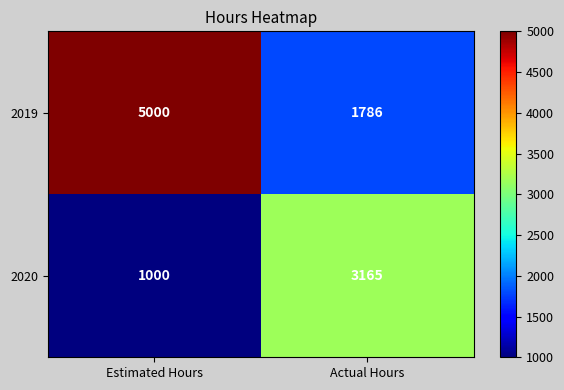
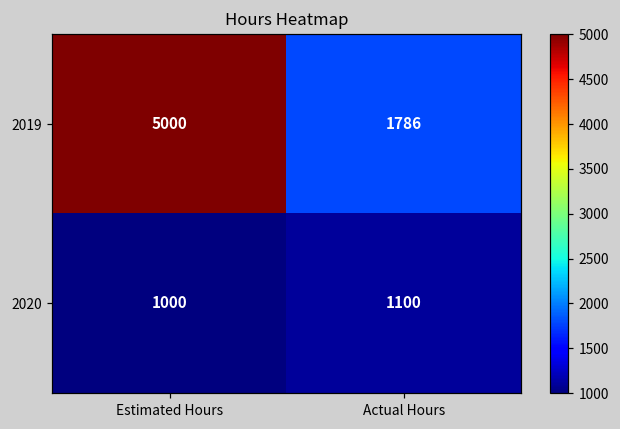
2020, Actual Hours: 3165 -> 1100
